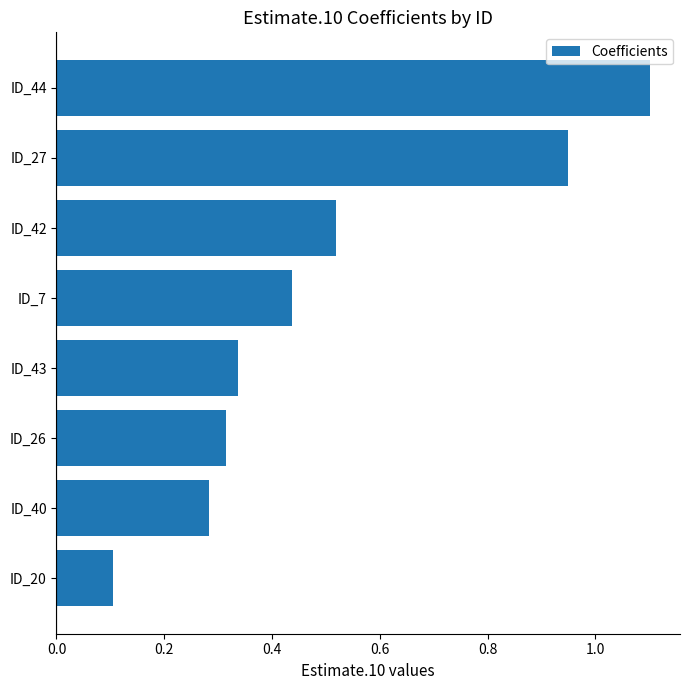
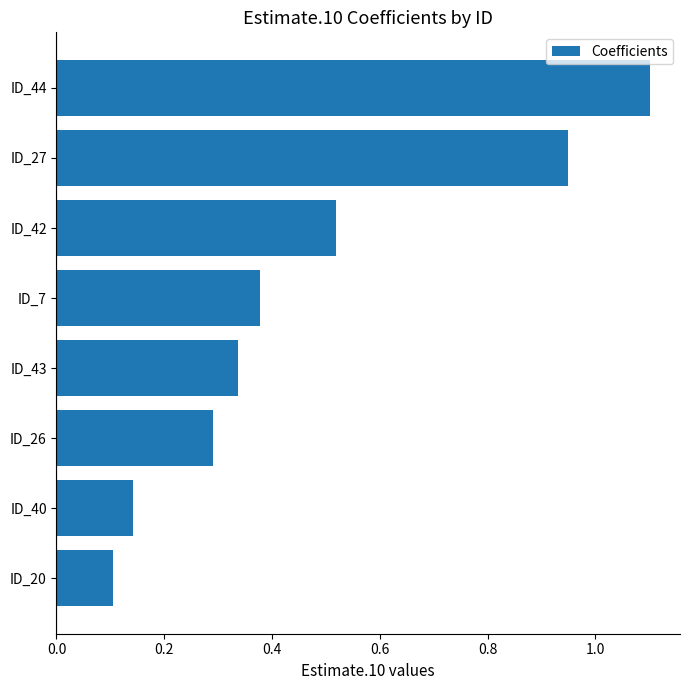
ID_7: 0.44 -> 0.38
ID_26: 0.31 -> 0.29
ID_40: 0.28 -> 0.14
